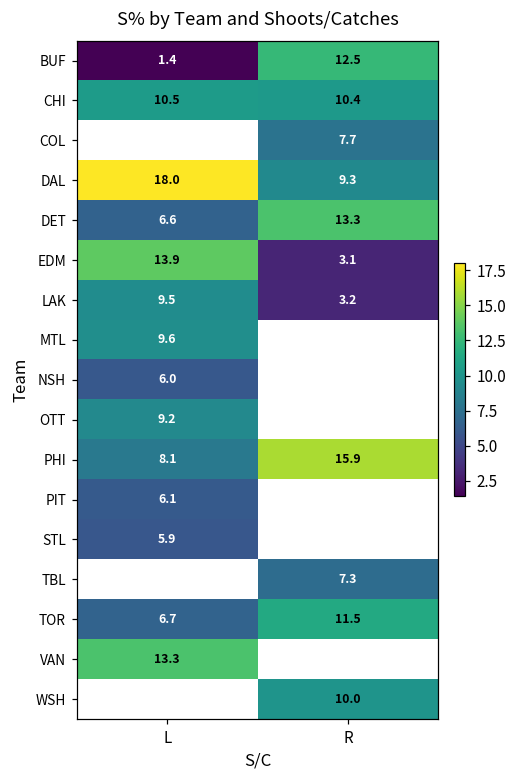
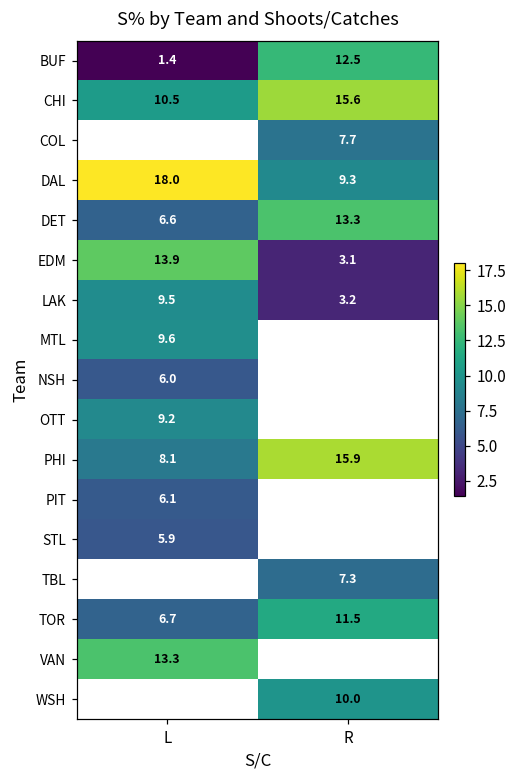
CHI, R: 10.4 -> 15.6
